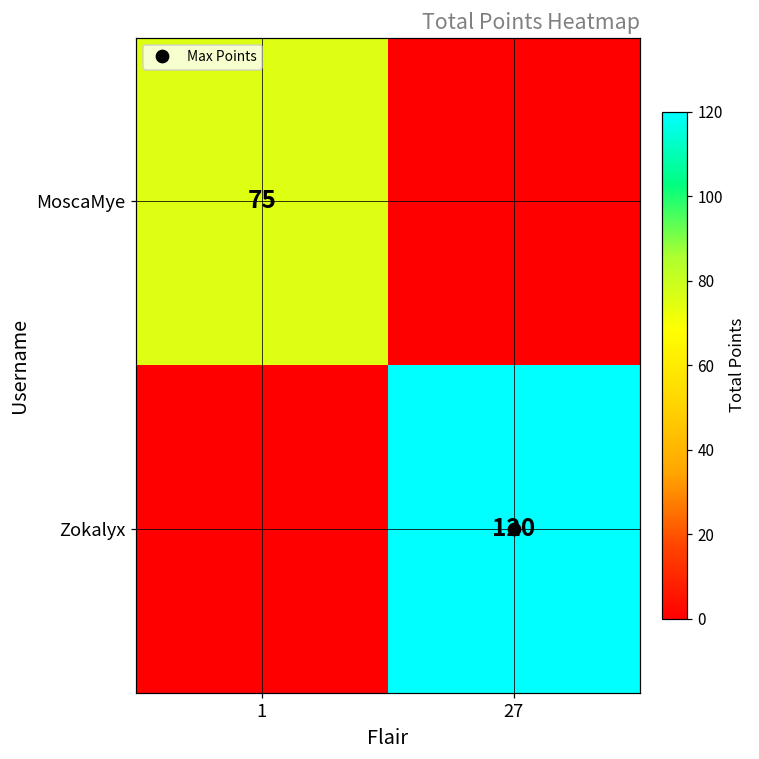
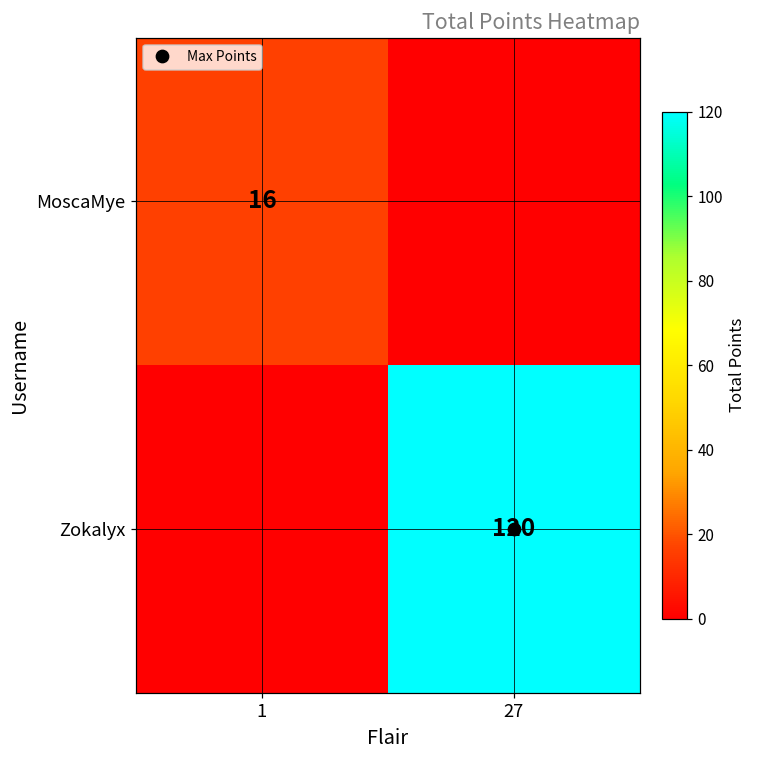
MoscaMye, 1: 75 -> 16
